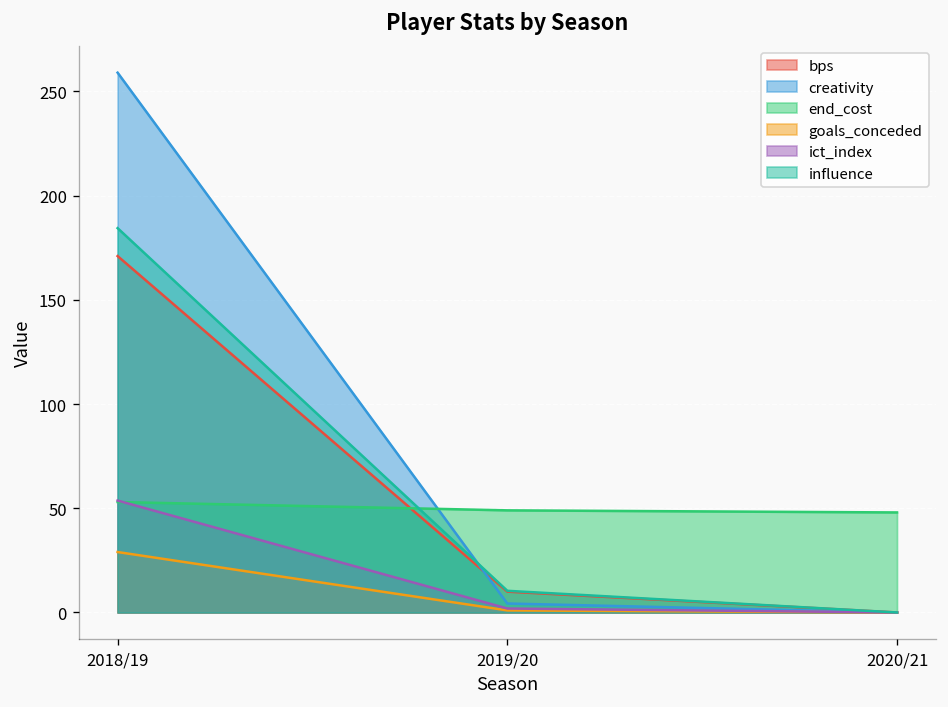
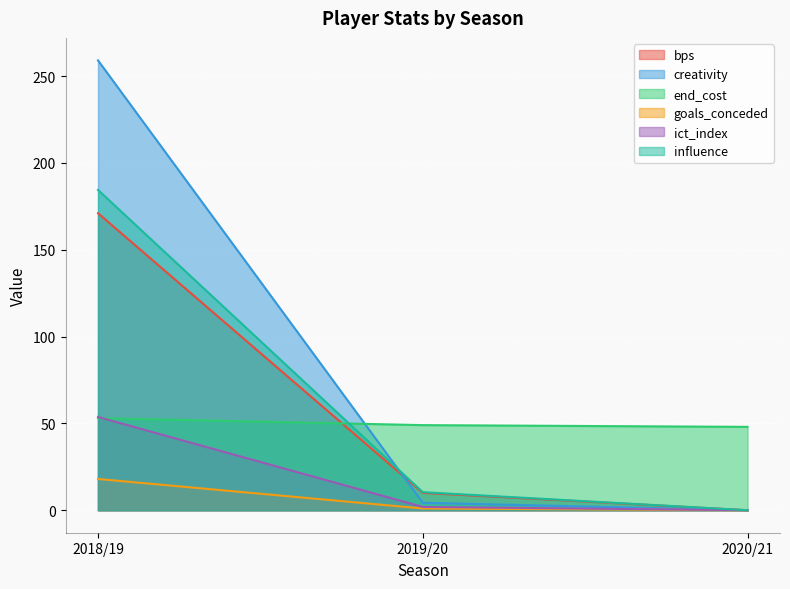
goals_conceded, 2018/19: 29 -> 18
